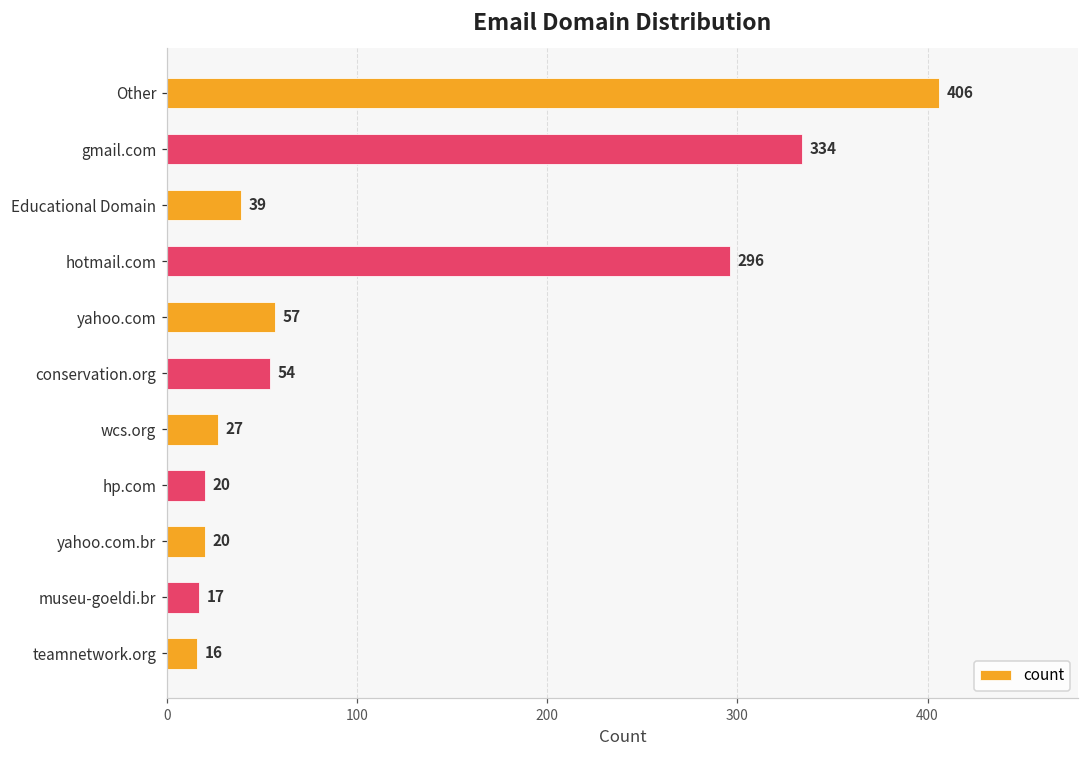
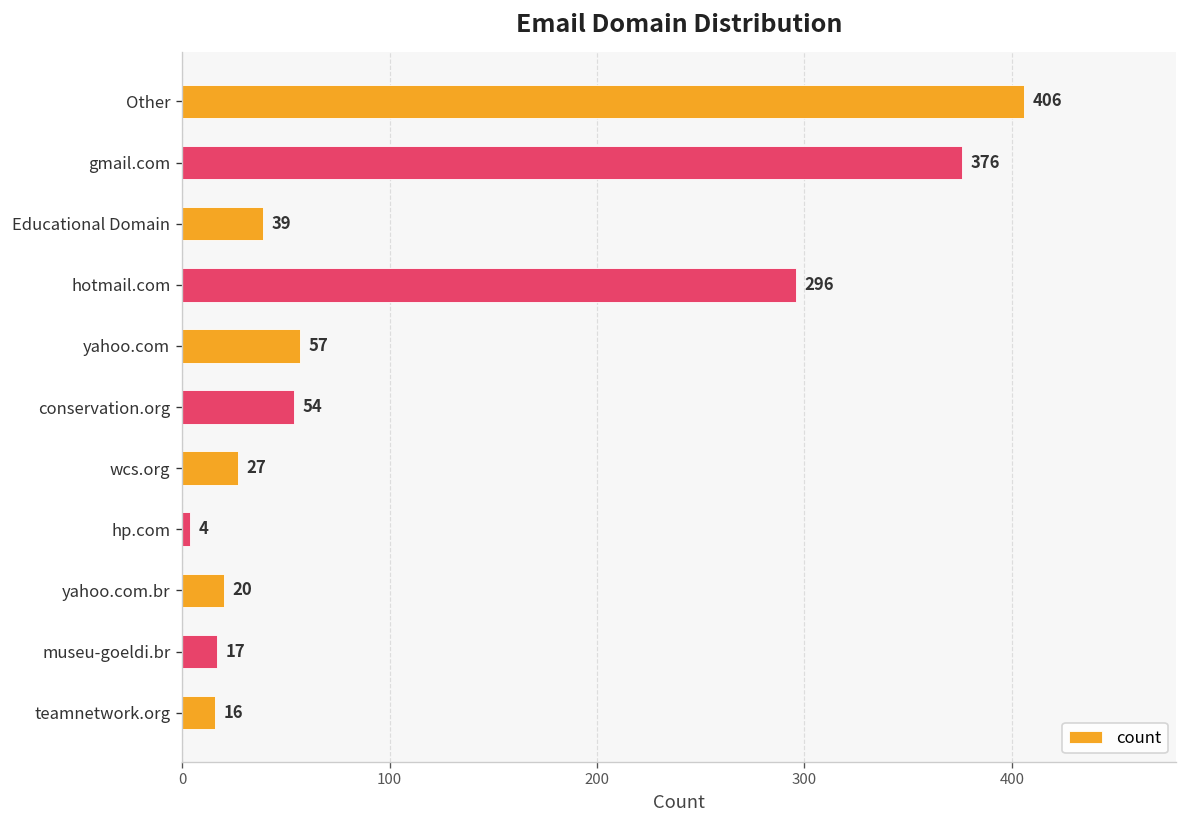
gmail.com: 334 -> 376
hp.com: 20 -> 4
